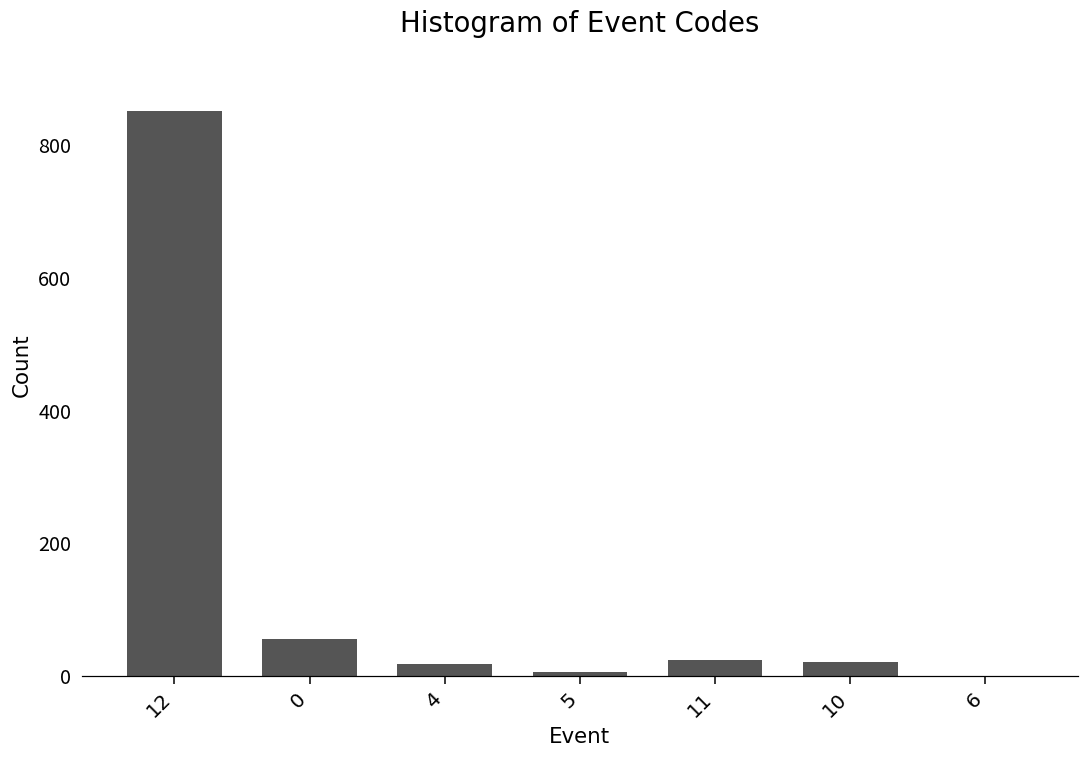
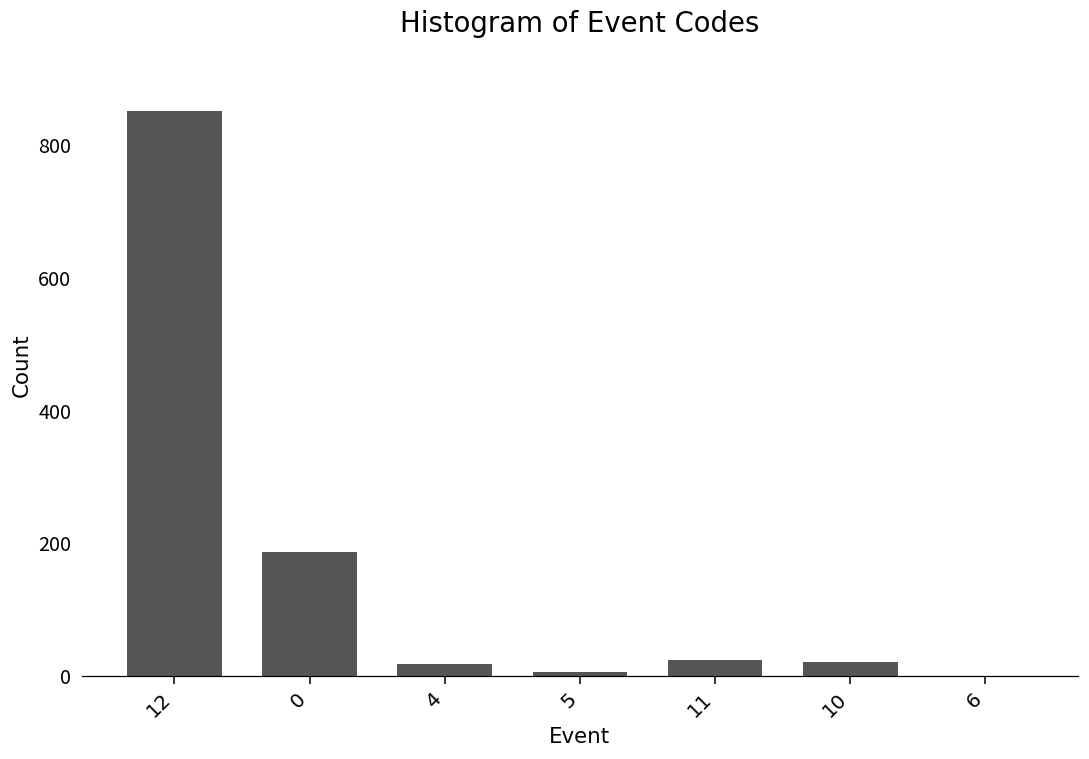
0: 60 -> 190
